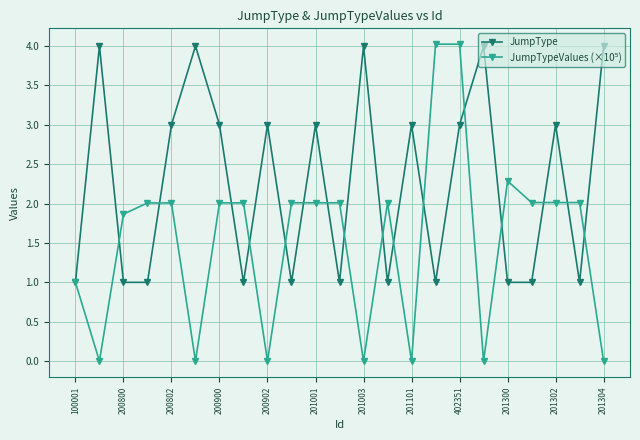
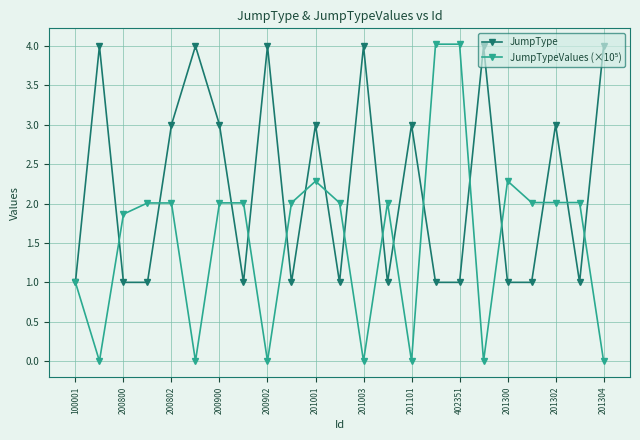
JumpType, 200902: 3 -> 4
JumpTypeValues (×10⁵), 201001: 2.0 -> 2.3
JumpType, 402351: 3 -> 1
